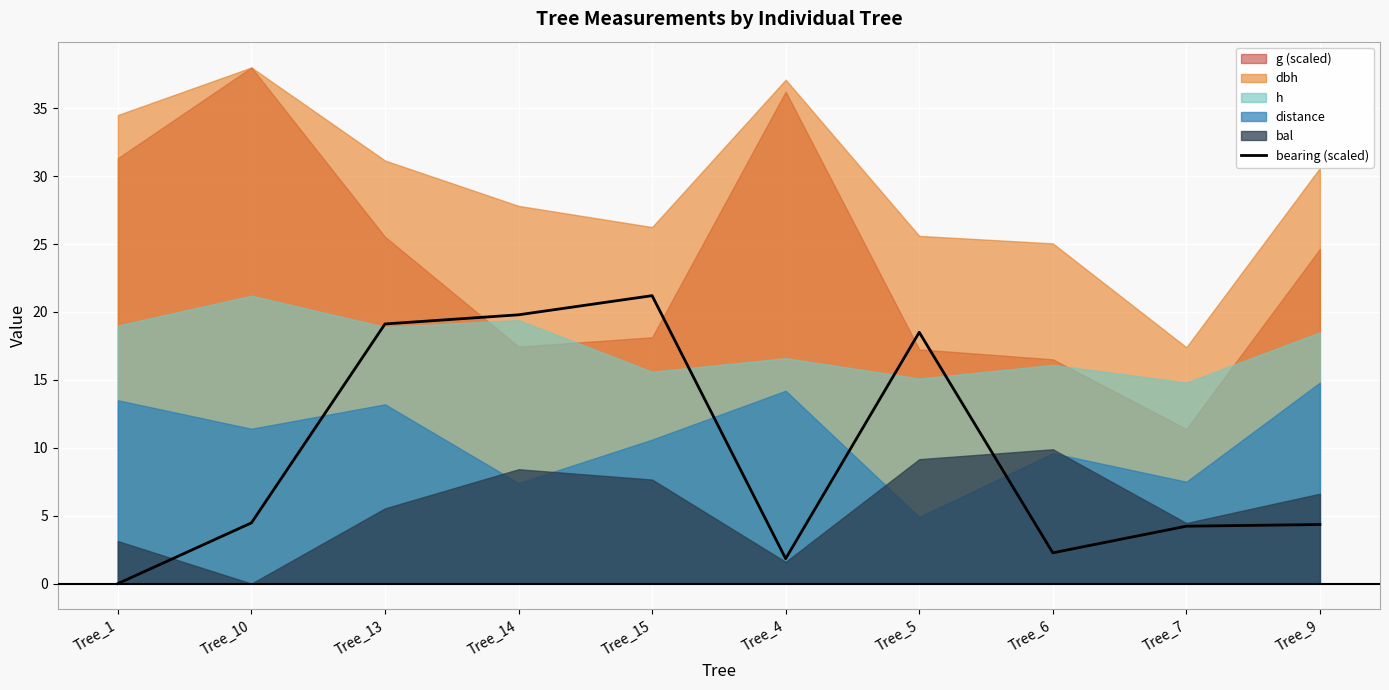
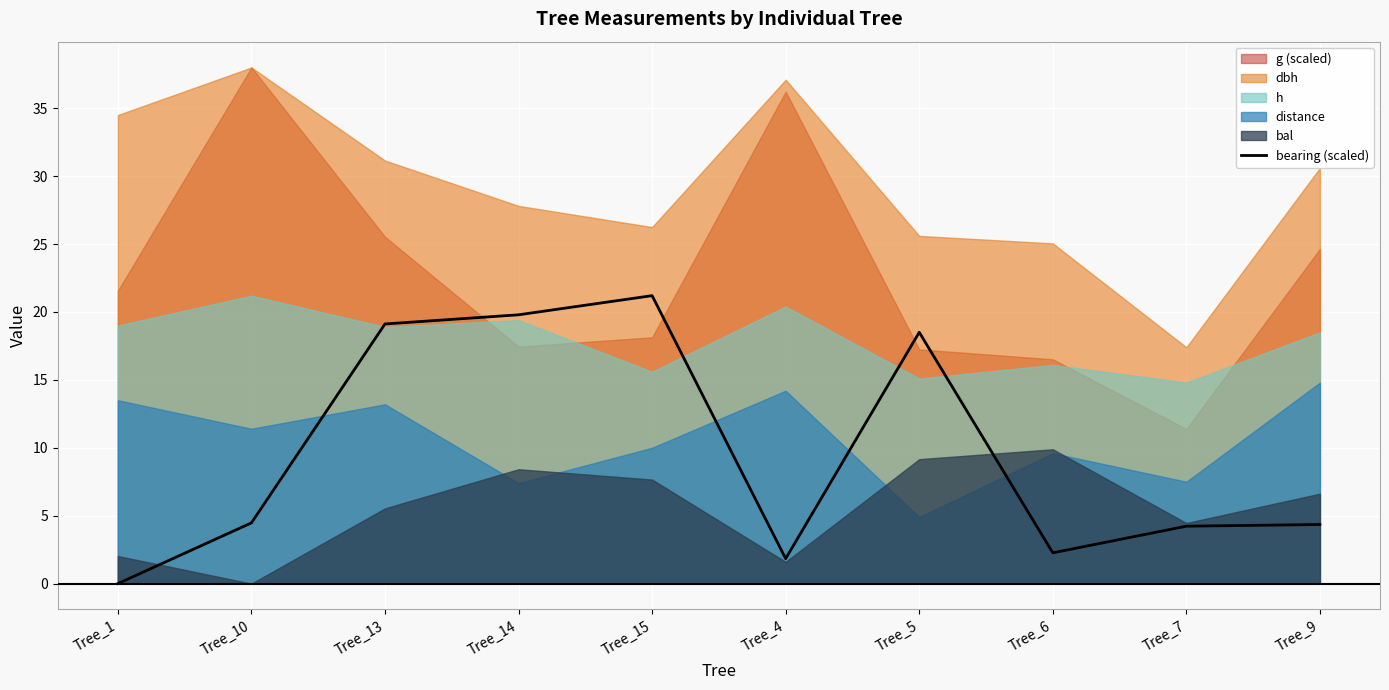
g (scaled), Tree_1: 31.3 -> 21.6
bal, Tree_1: 3.1 -> 2.0
distance, Tree_15: 10.6 -> 10.0
h, Tree_4: 16.6 -> 20.4
